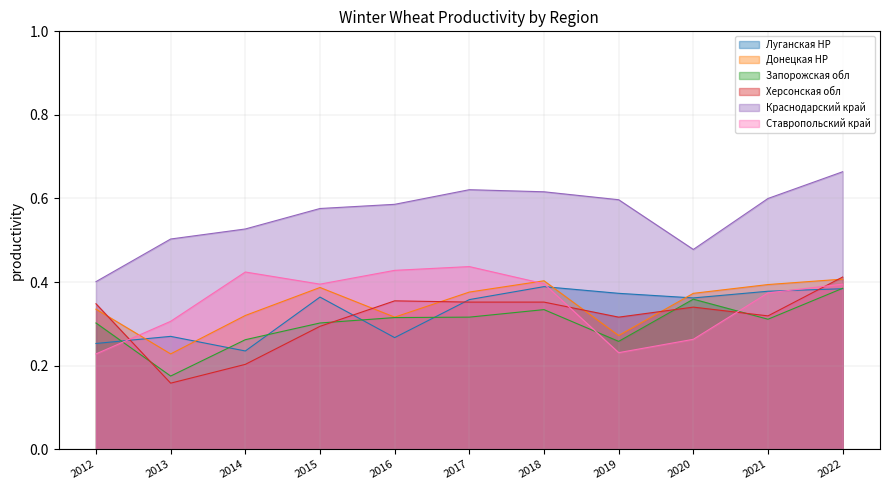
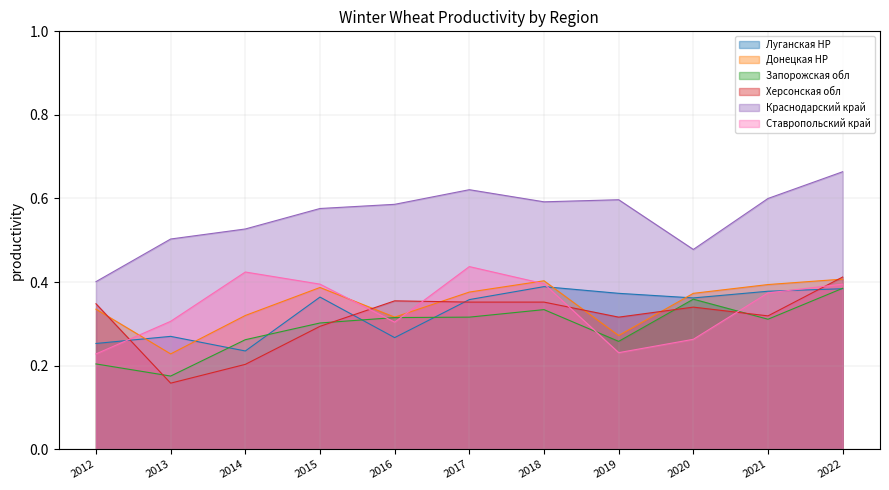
Запорожская обл, 2012: 0.30 -> 0.20
Ставропольский край, 2016: 0.43 -> 0.30
Краснодарский край, 2018: 0.62 -> 0.59
